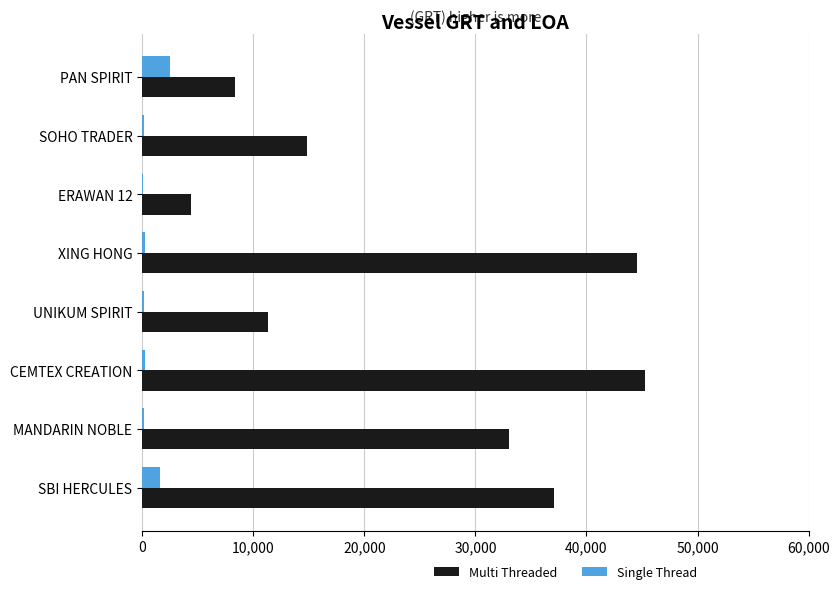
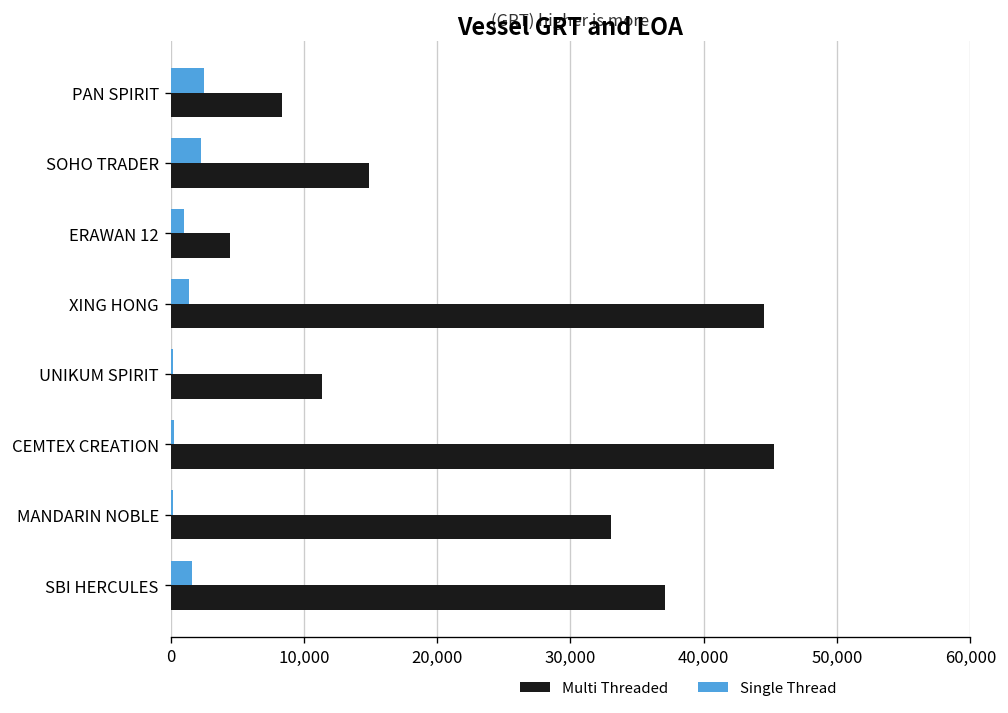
Single Thread, SOHO TRADER: 200 -> 2,300
Single Thread, ERAWAN 12: 100 -> 1,000
Single Thread, XING HONG: 200 -> 1,400
